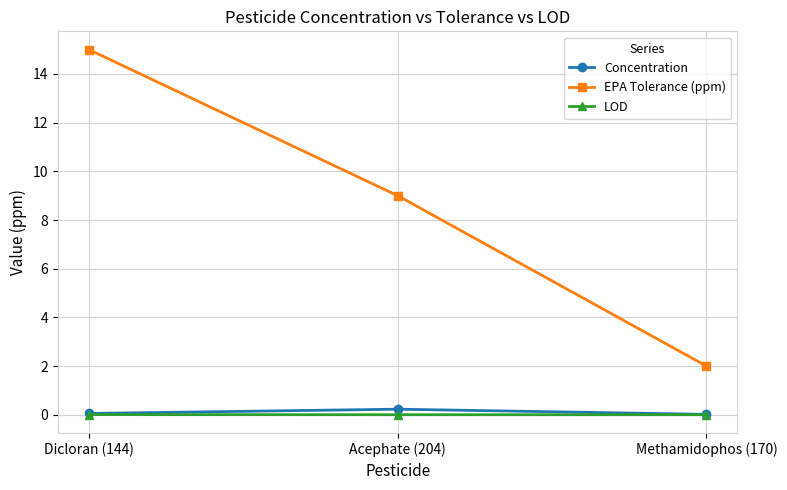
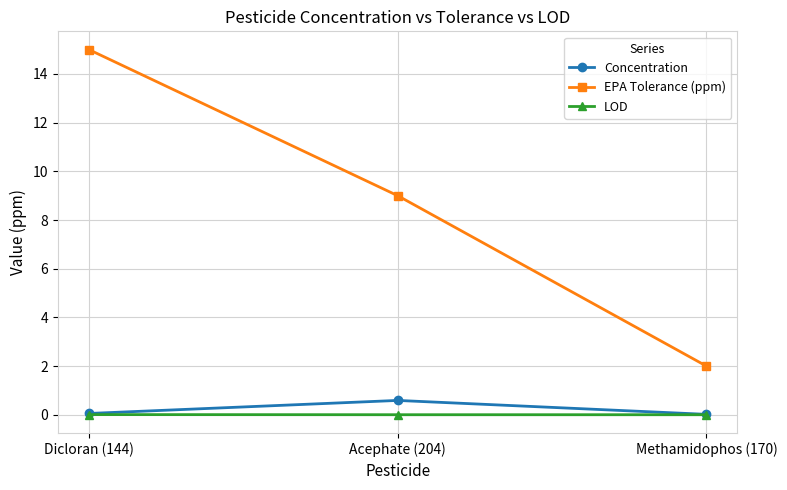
Concentration, Acephate (204): 0.2 -> 0.6
